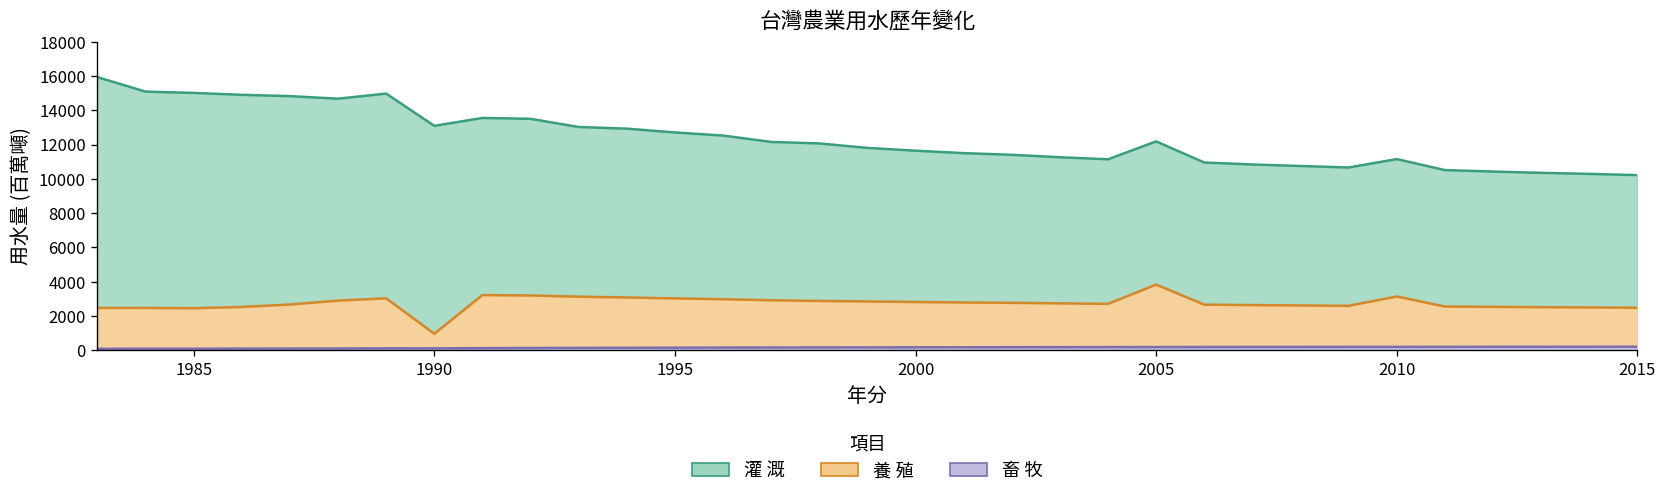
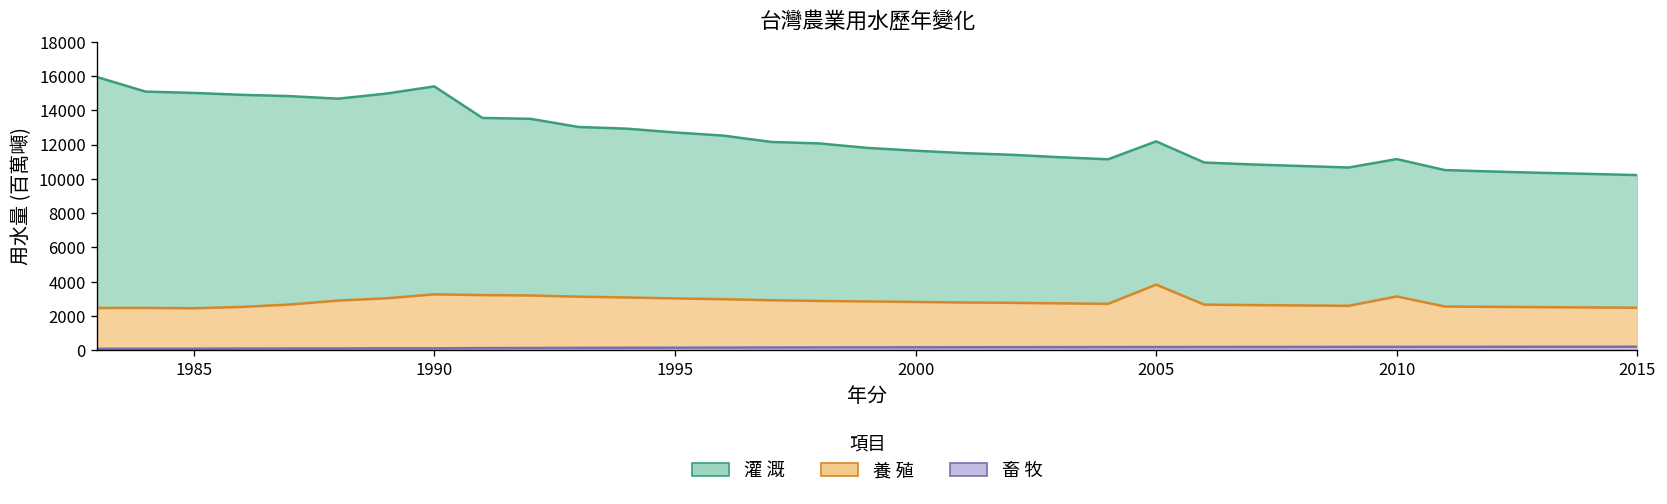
養 殖, 1990: 800 -> 3100
